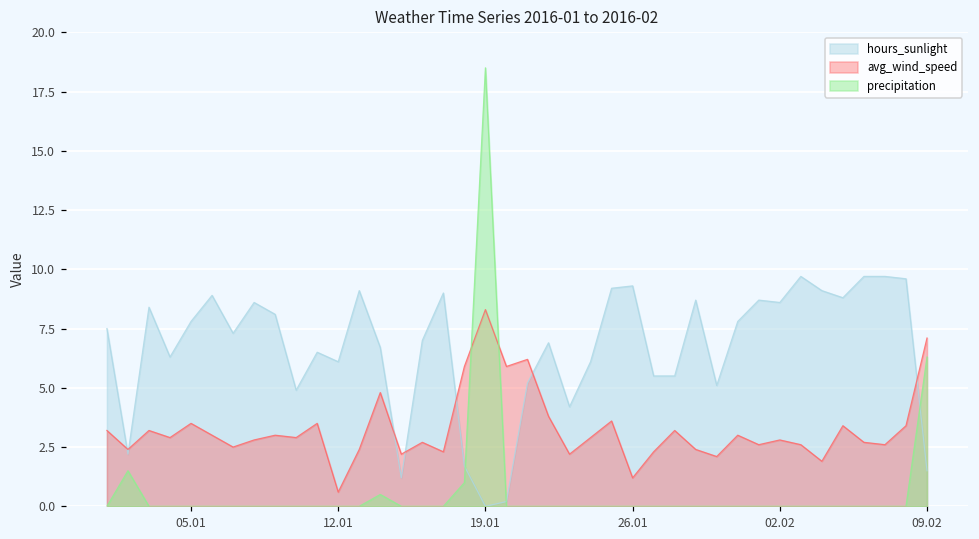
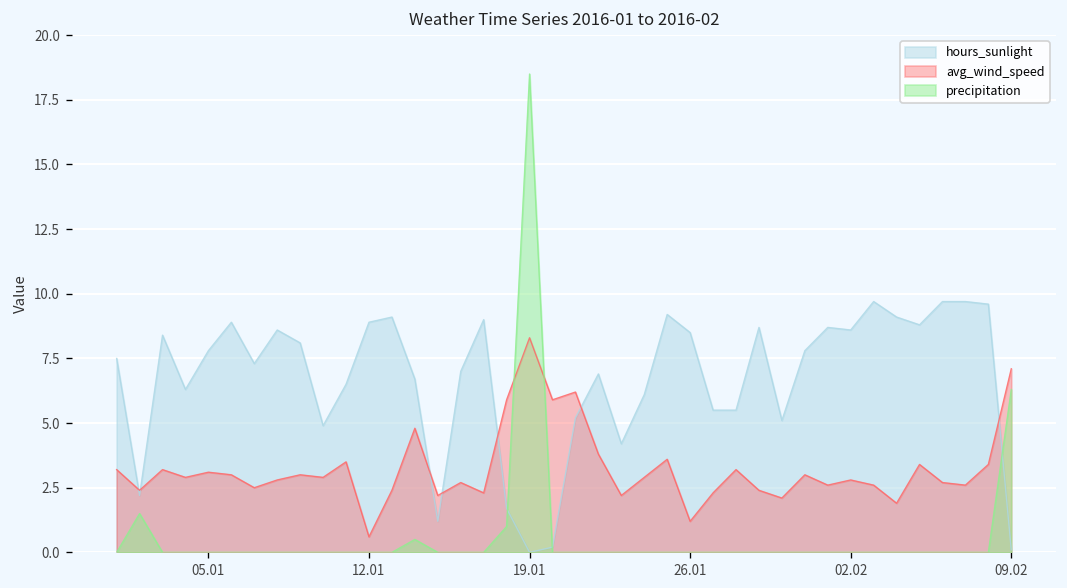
avg_wind_speed, 05.01: 3.5 -> 3.1
hours_sunlight, 12.01: 6.1 -> 8.9
hours_sunlight, 26.01: 9.3 -> 8.5
hours_sunlight, 09.02: 1.5 -> 0.1
